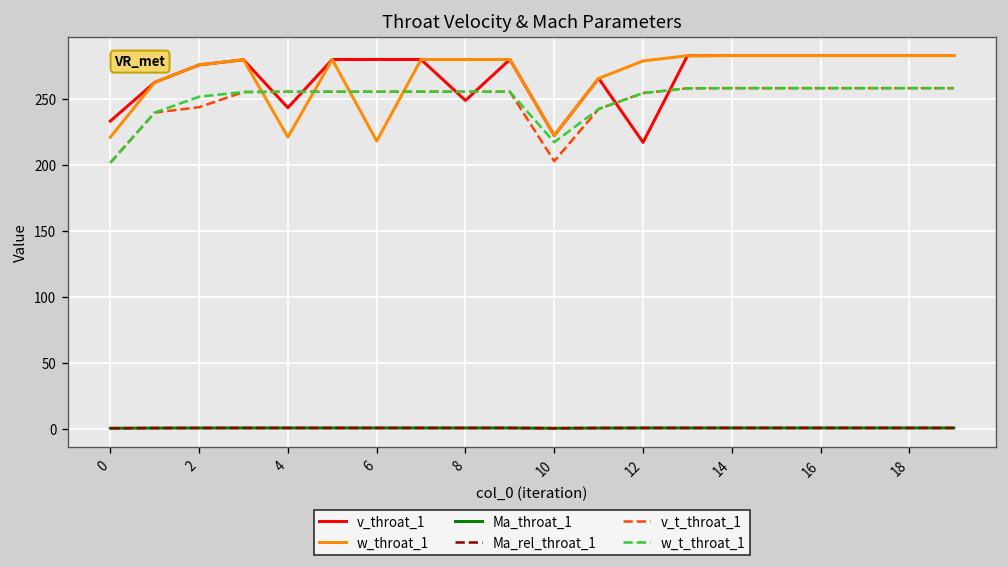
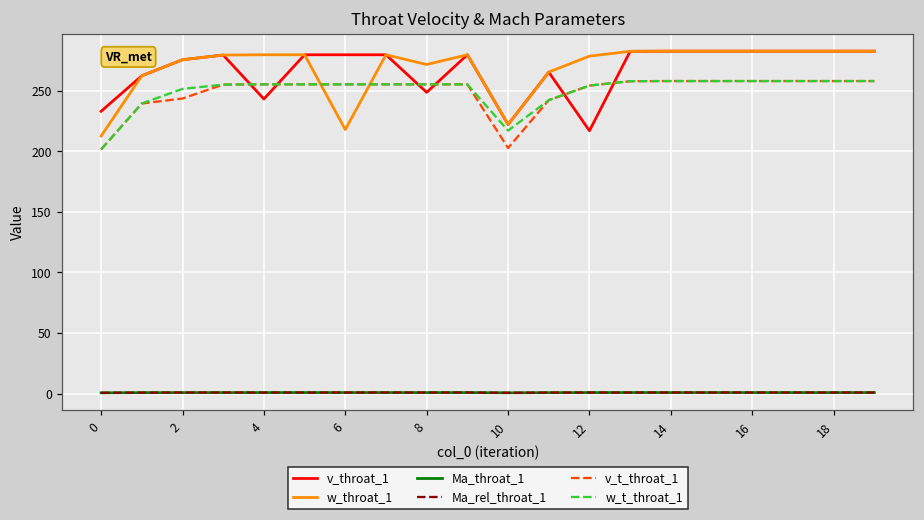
w_throat_1, 0: 221 -> 213
w_throat_1, 4: 221 -> 280
w_throat_1, 8: 280 -> 272
